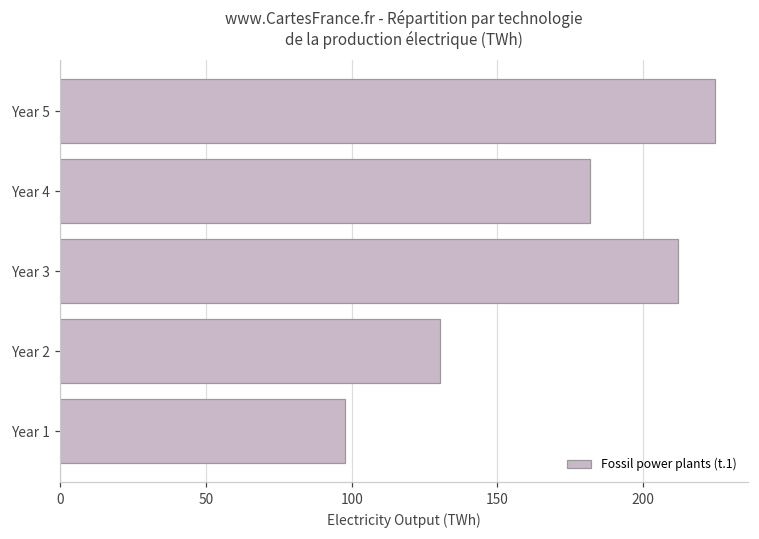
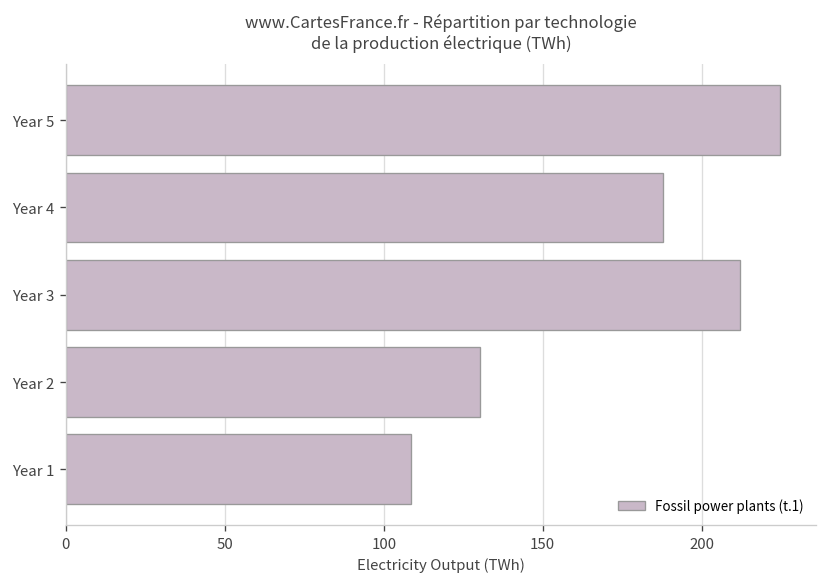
Year 4: 182 -> 188
Year 1: 98 -> 109
